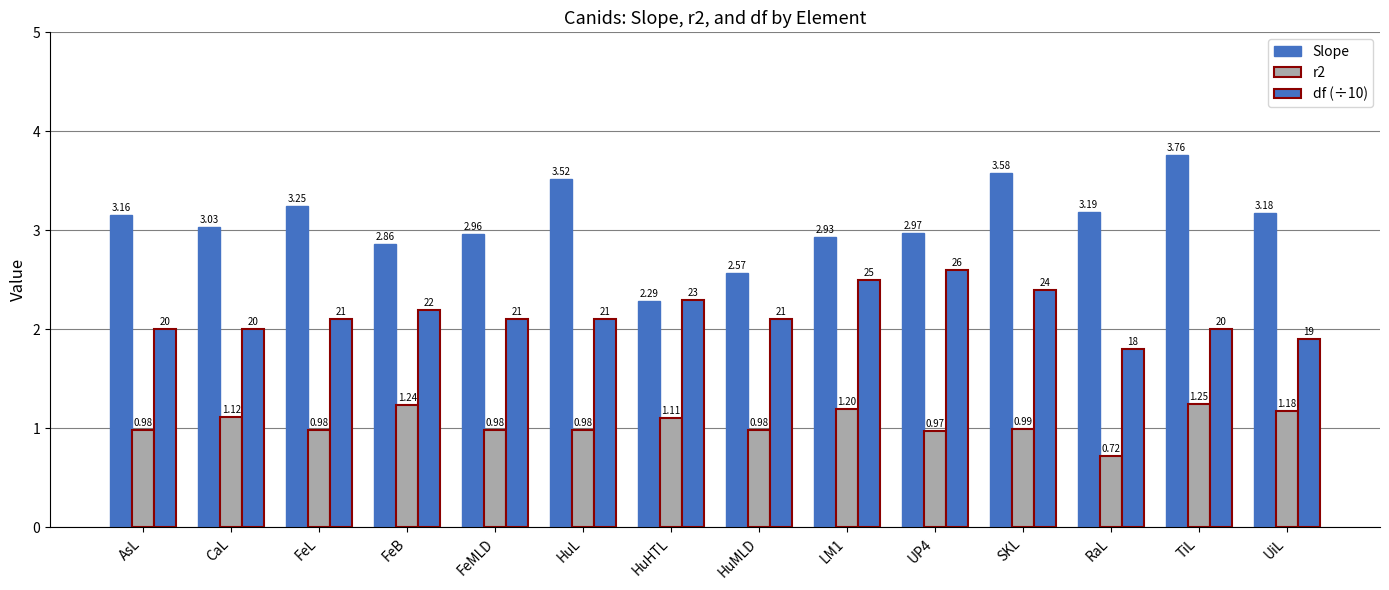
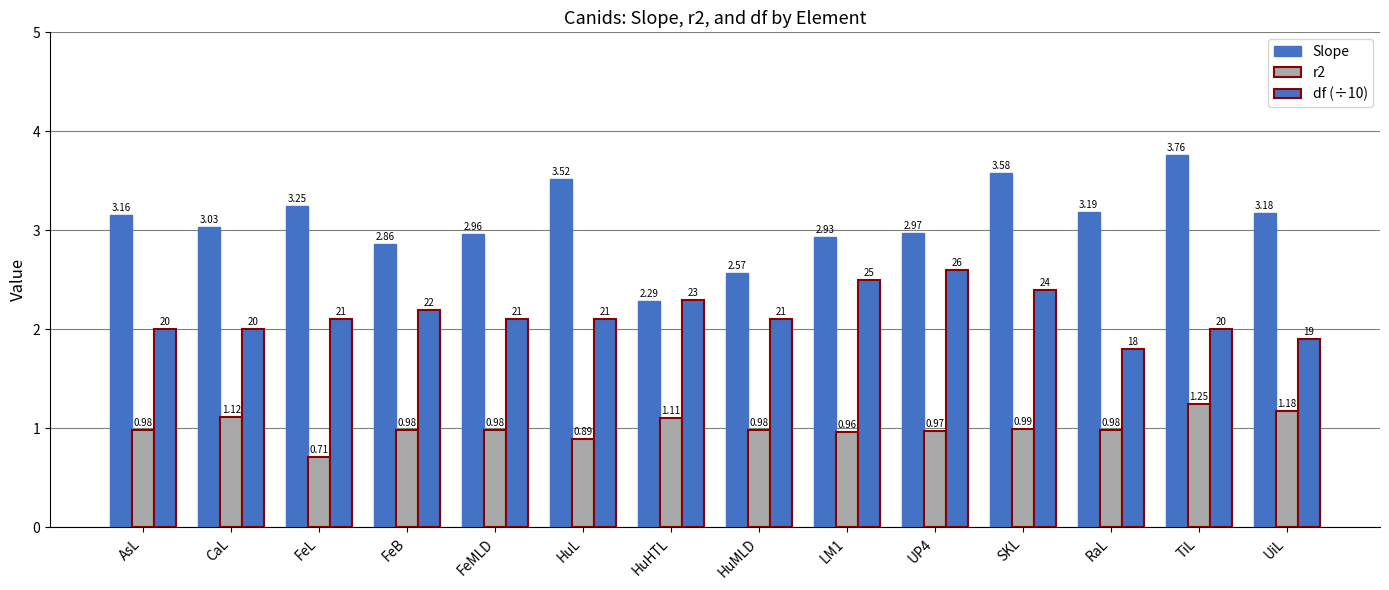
r2, FeL: 0.98 -> 0.71
r2, FeB: 1.24 -> 0.98
r2, HuL: 0.98 -> 0.89
r2, LM1: 1.20 -> 0.96
r2, RaL: 0.72 -> 0.98
